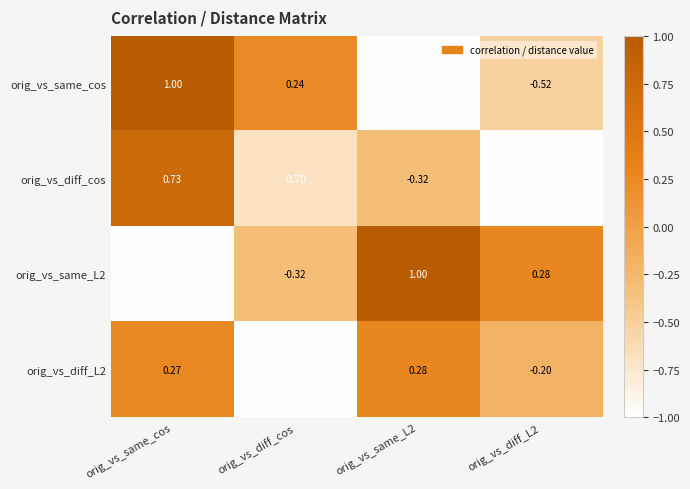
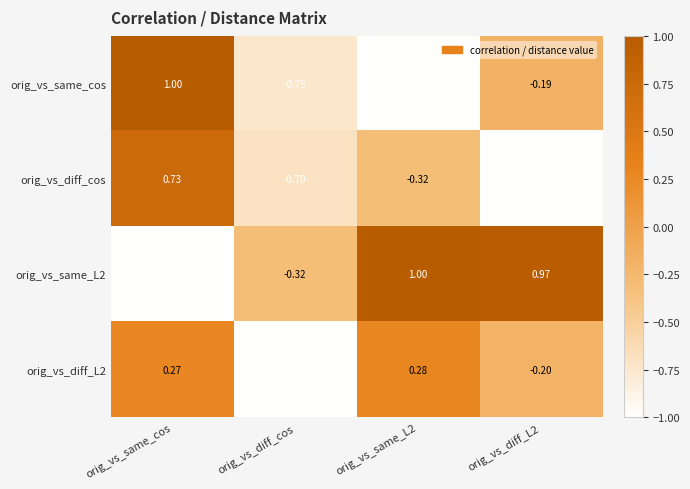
orig_vs_same_cos, orig_vs_diff_cos: 0.24 -> -0.75
orig_vs_same_cos, orig_vs_diff_L2: -0.52 -> -0.19
orig_vs_same_L2, orig_vs_diff_L2: 0.28 -> 0.97
